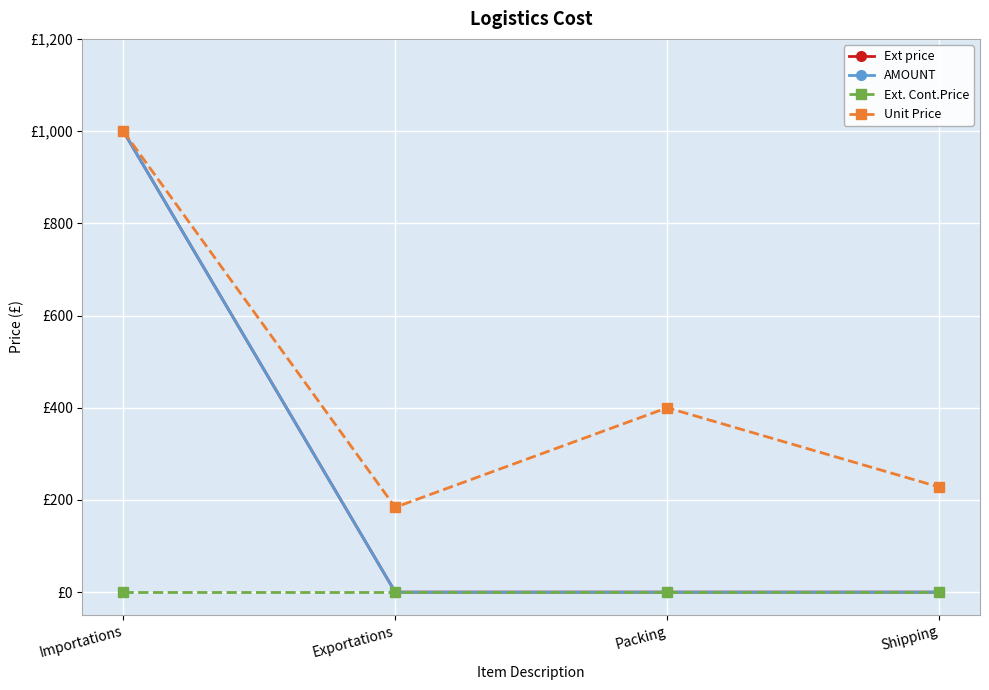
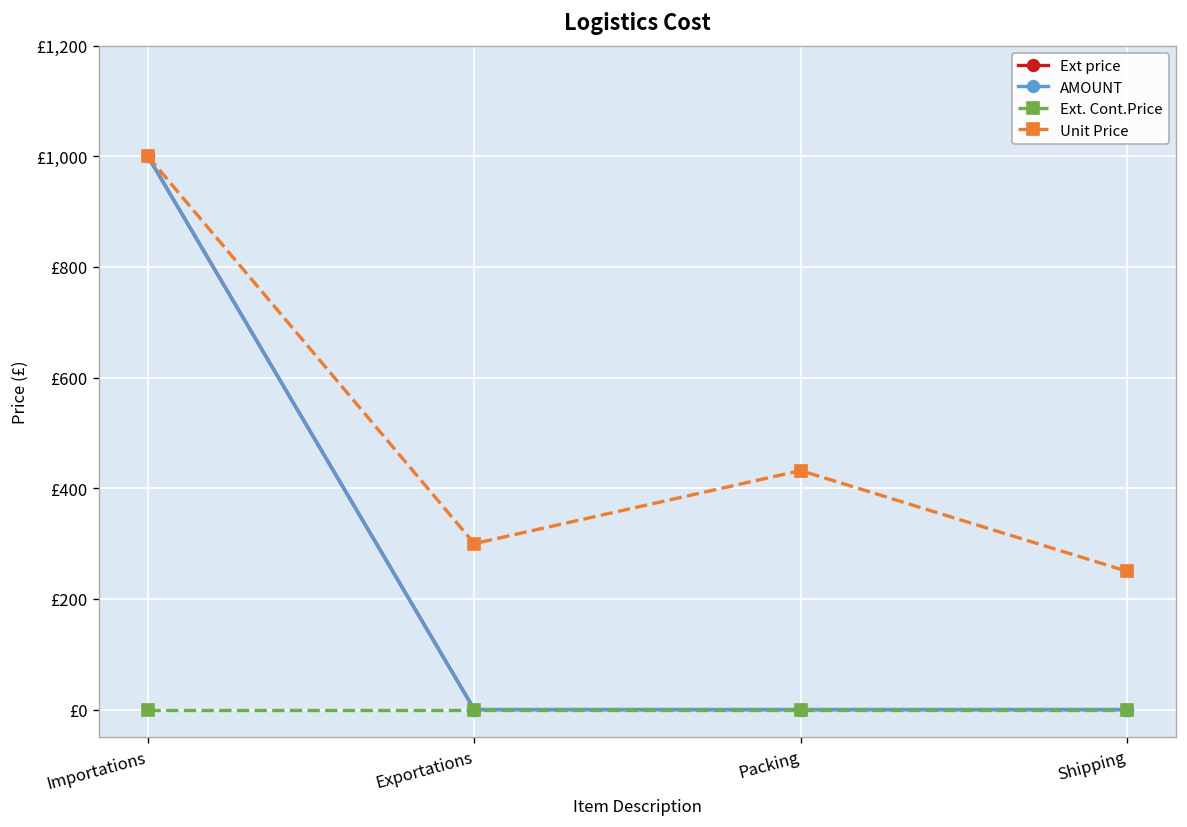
Unit Price, Exportations: £180 -> £300
Unit Price, Packing: £400 -> £430
Unit Price, Shipping: £230 -> £250
